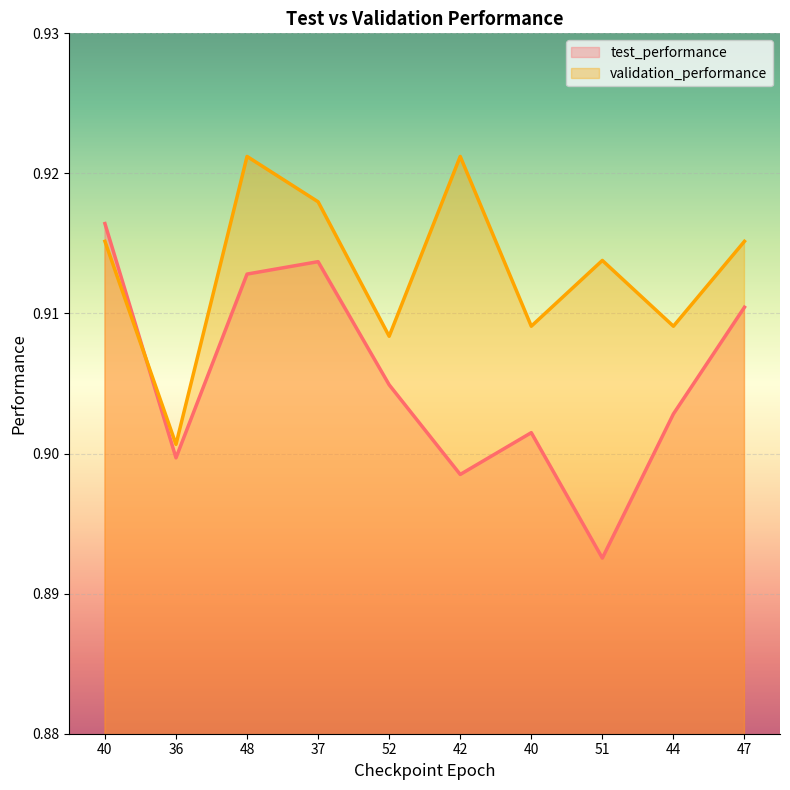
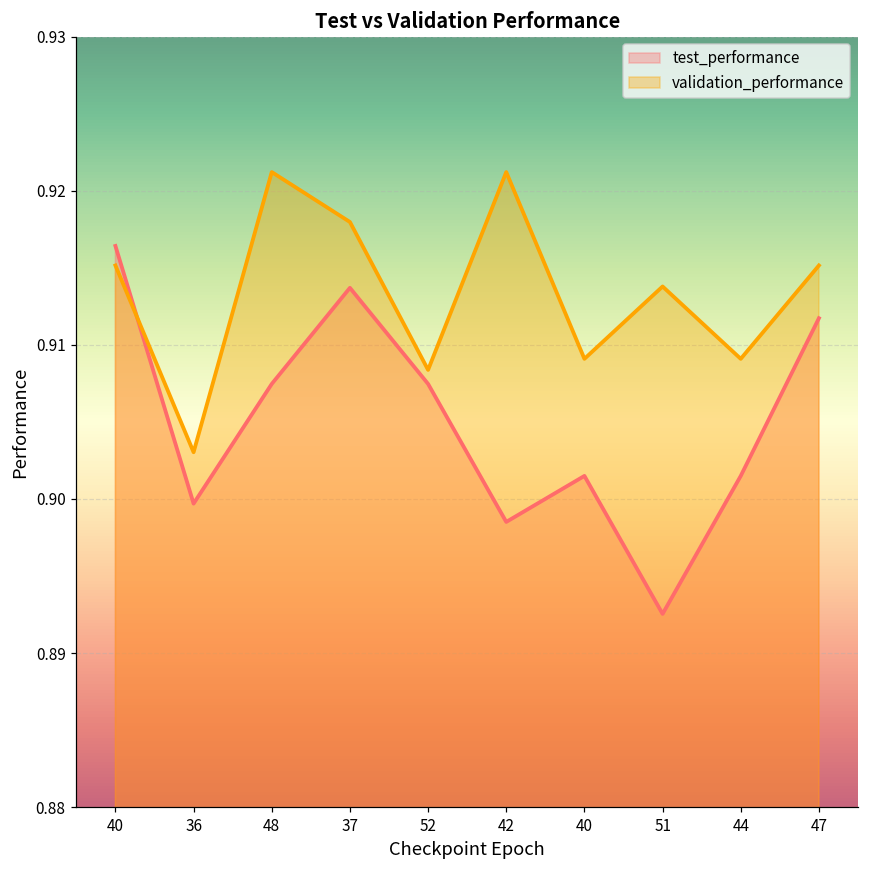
validation_performance, 36: 0.9007 -> 0.9030
test_performance, 48: 0.9128 -> 0.9075
test_performance, 52: 0.9049 -> 0.9075
test_performance, 44: 0.9028 -> 0.9015
test_performance, 47: 0.9104 -> 0.9117
